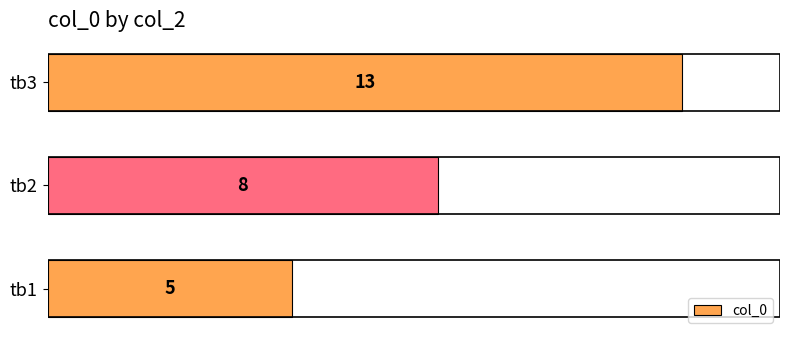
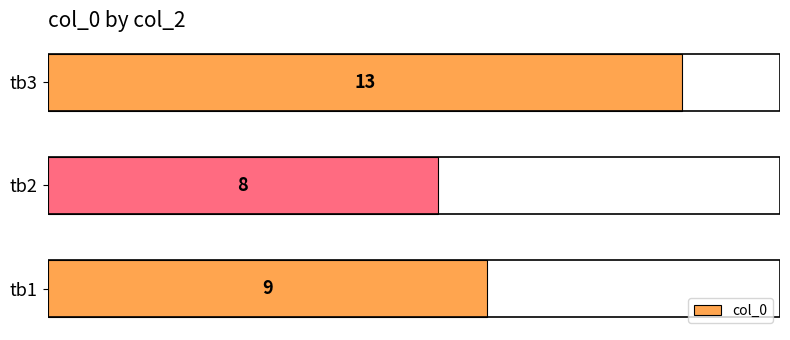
tb1: 5 -> 9
